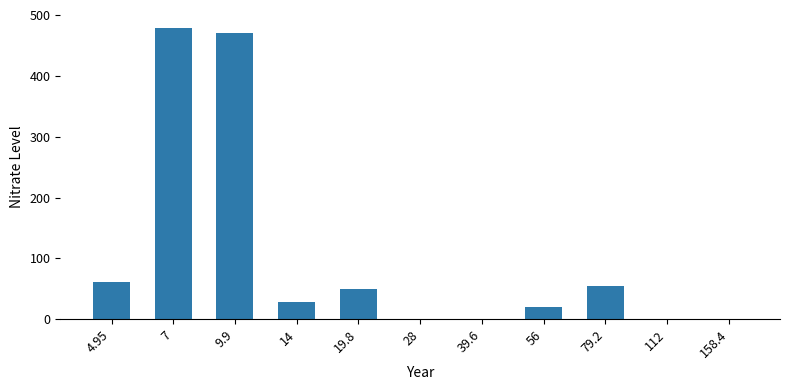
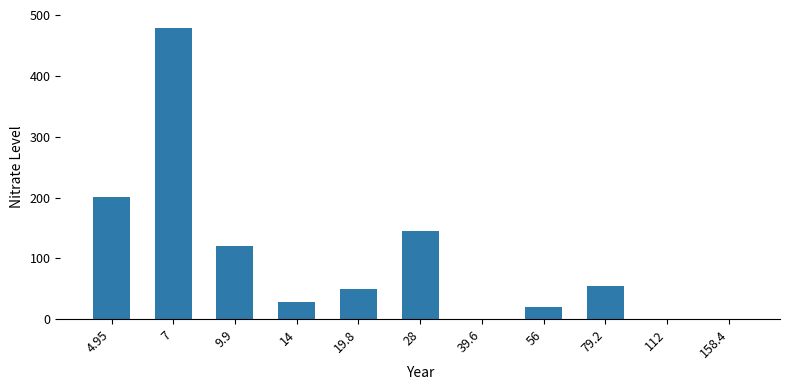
4.95: 60 -> 200
9.9: 470 -> 120
28: 0 -> 150
